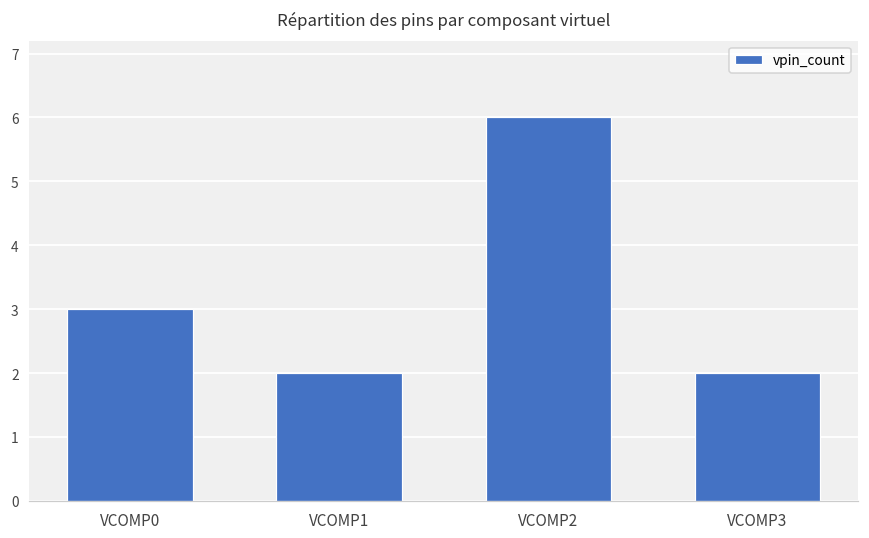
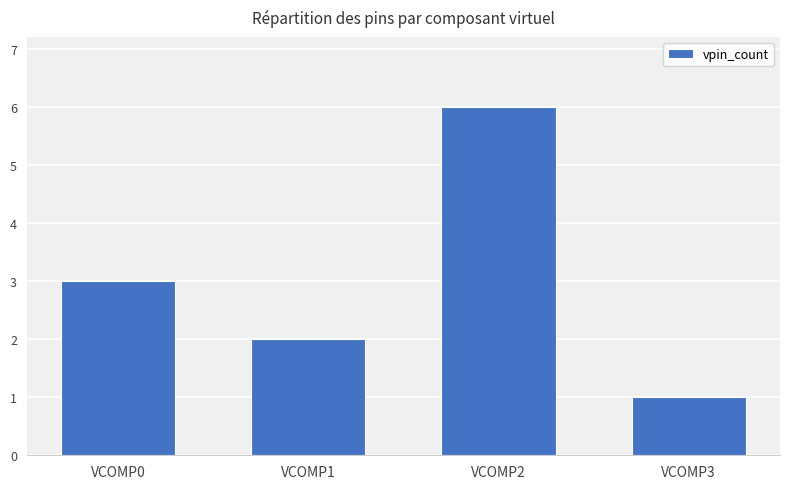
VCOMP3: 2 -> 1
